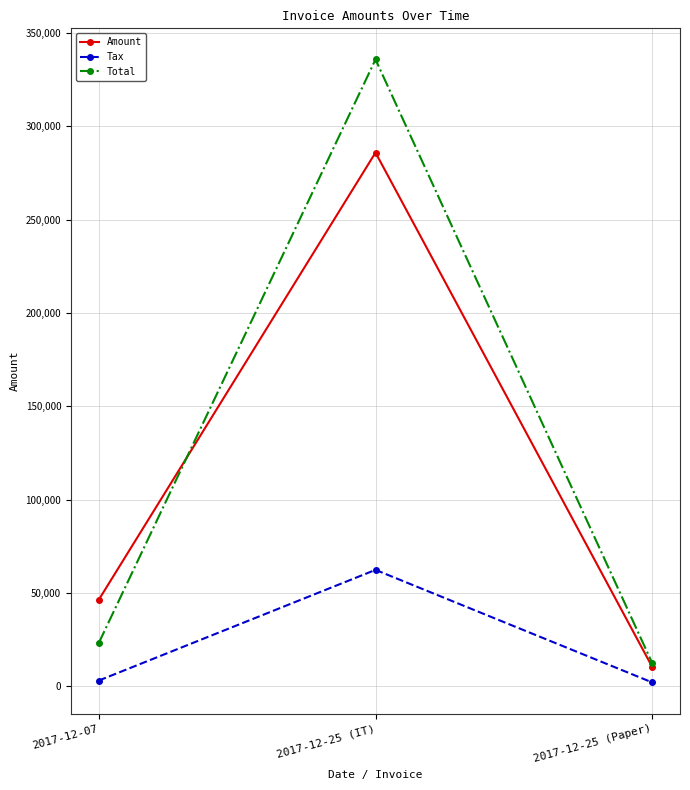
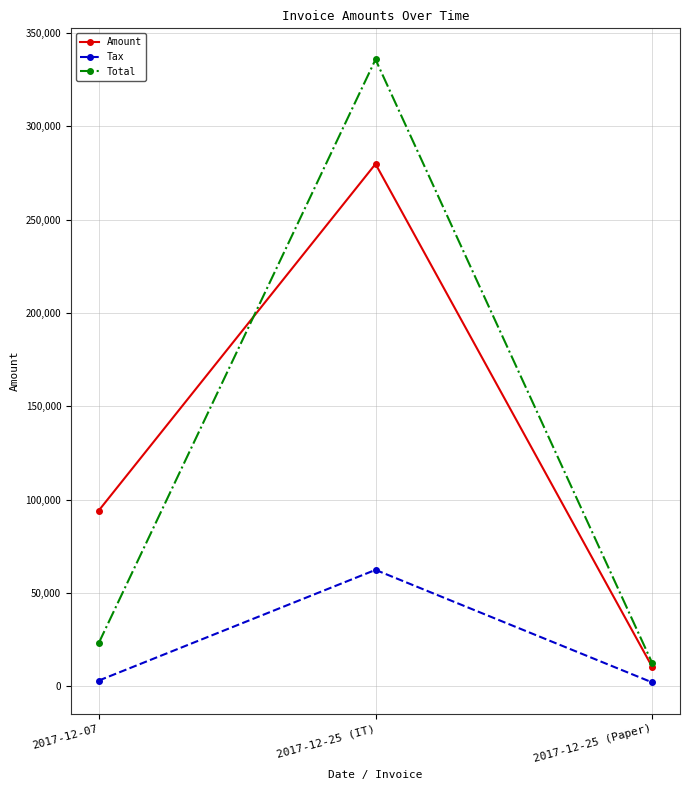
Amount, 2017-12-07: 46,000 -> 94,000
Amount, 2017-12-25 (IT): 286,000 -> 280,000
